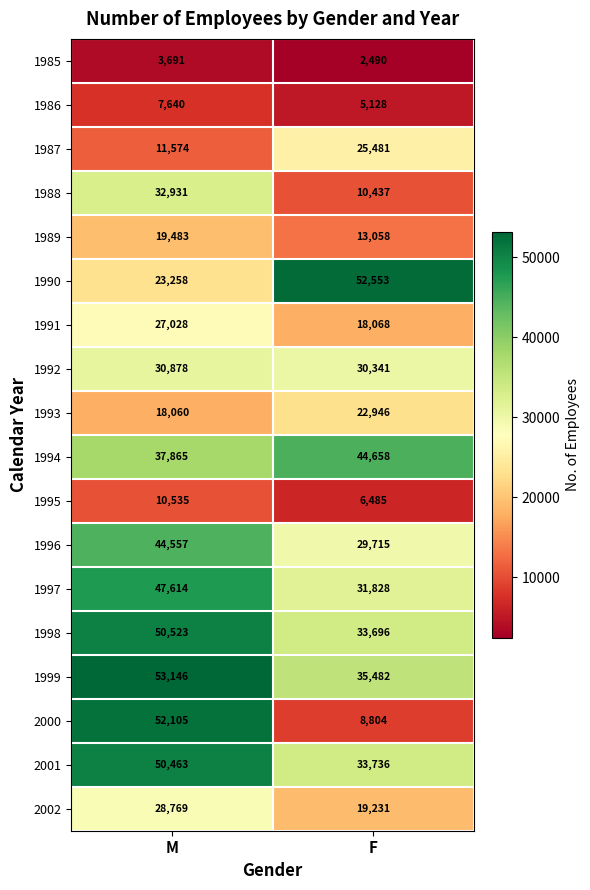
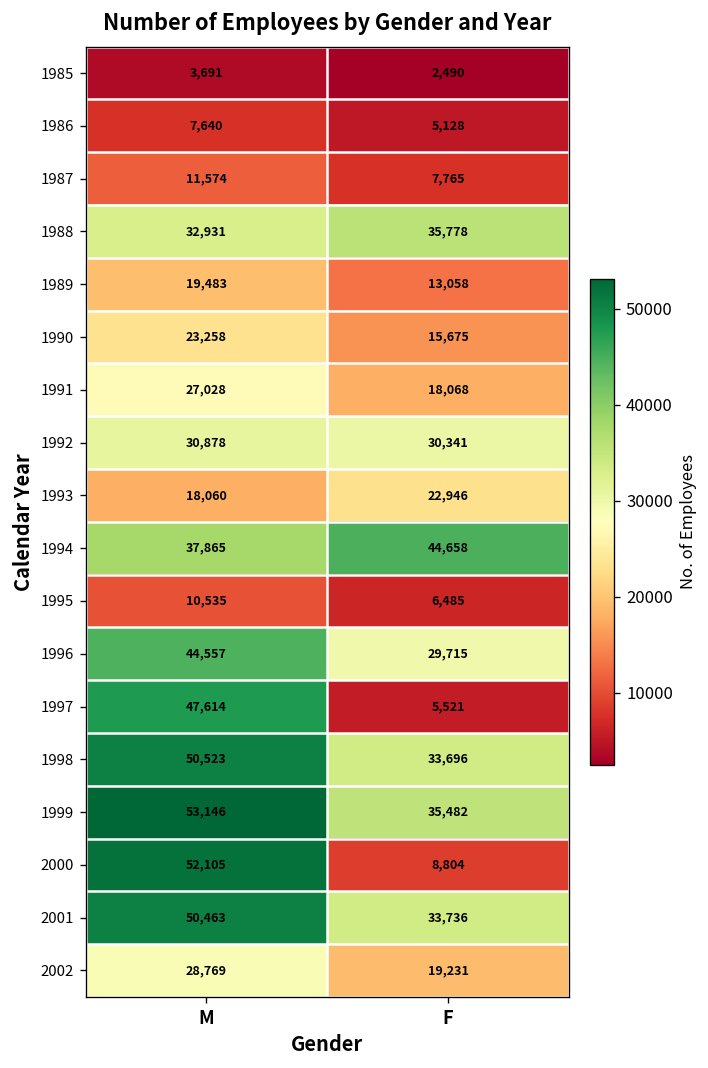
1987, F: 25,481 -> 7,765
1988, F: 10,437 -> 35,778
1990, F: 52,553 -> 15,675
1997, F: 31,828 -> 5,521
